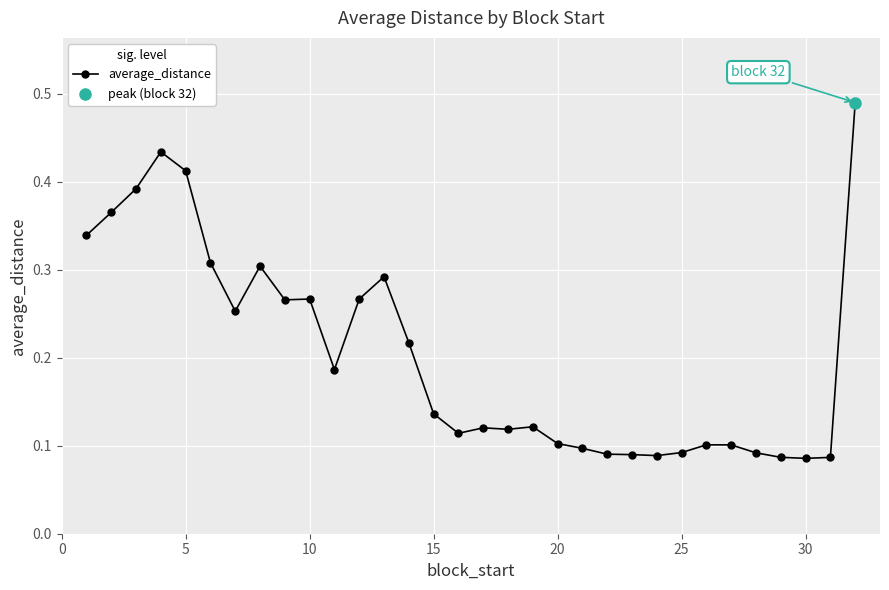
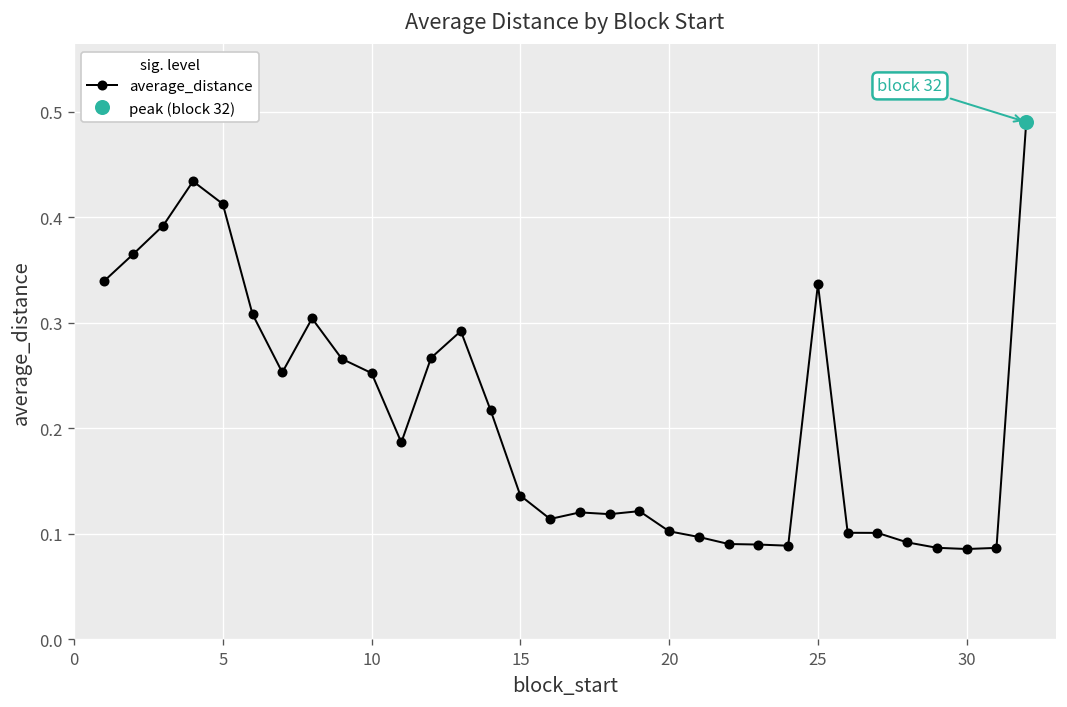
average_distance, 10: 0.27 -> 0.25
average_distance, 25: 0.09 -> 0.34
